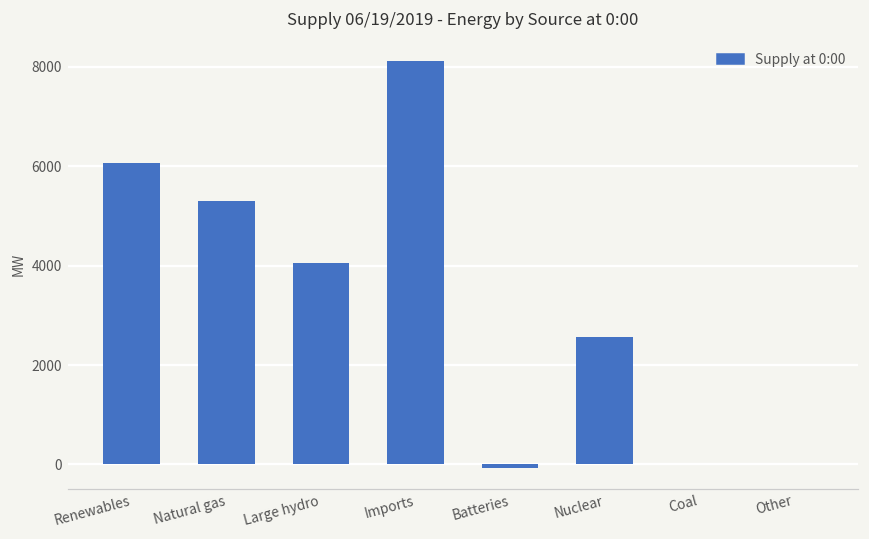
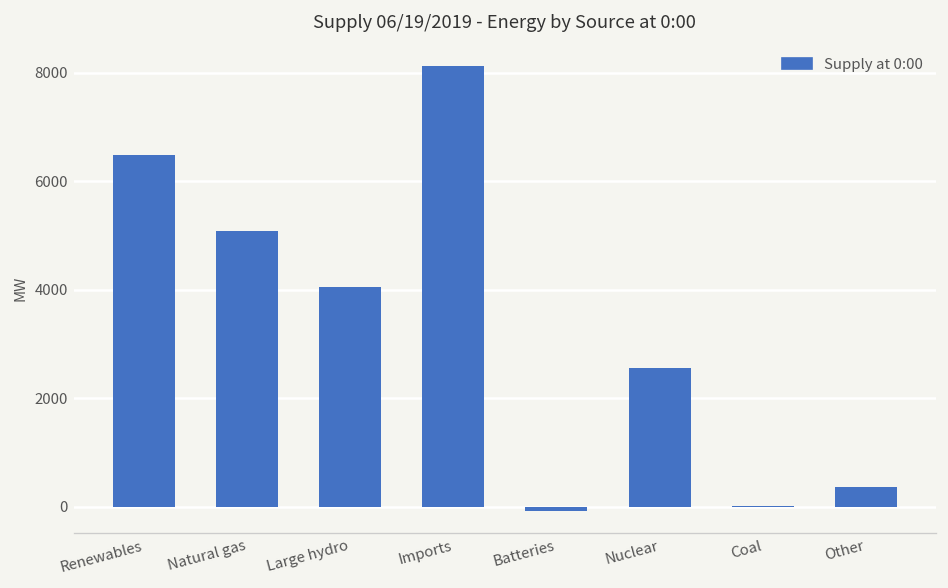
Renewables: 6100 -> 6500
Natural gas: 5300 -> 5100
Other: 0 -> 400
